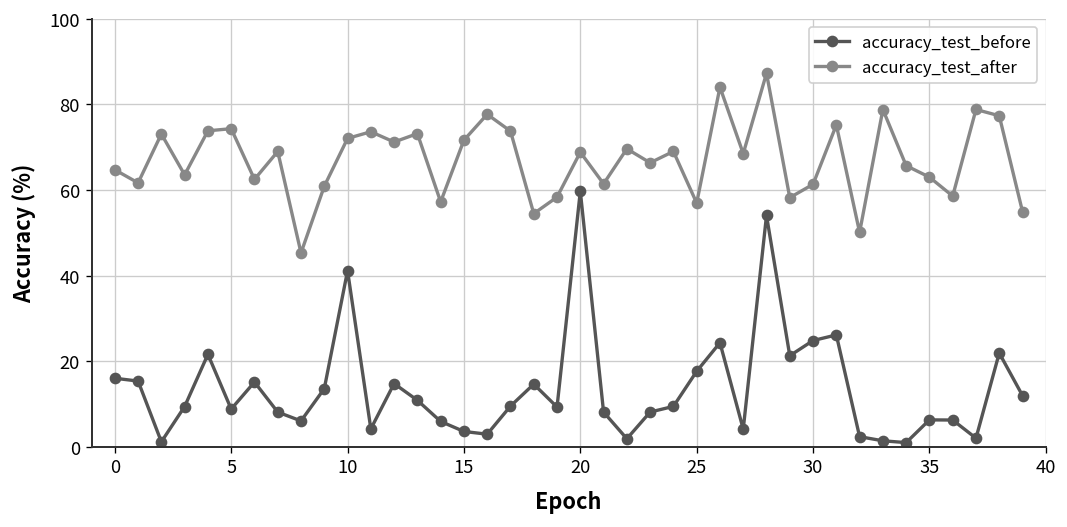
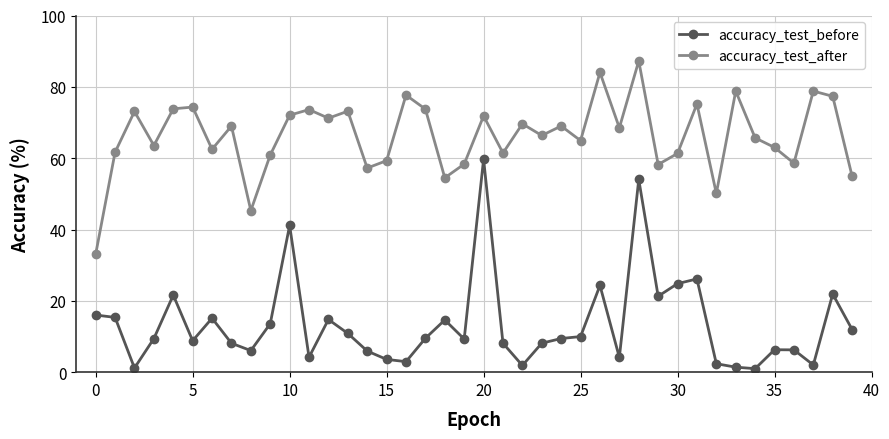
accuracy_test_after, 0: 65 -> 33
accuracy_test_after, 15: 72 -> 59
accuracy_test_after, 20: 69 -> 72
accuracy_test_before, 25: 18 -> 10
accuracy_test_after, 25: 57 -> 65
